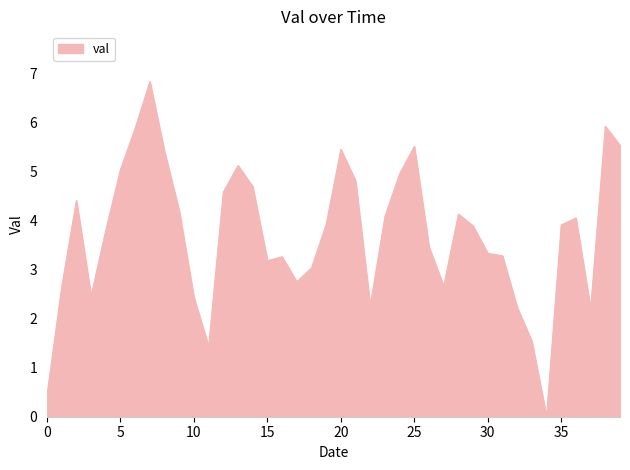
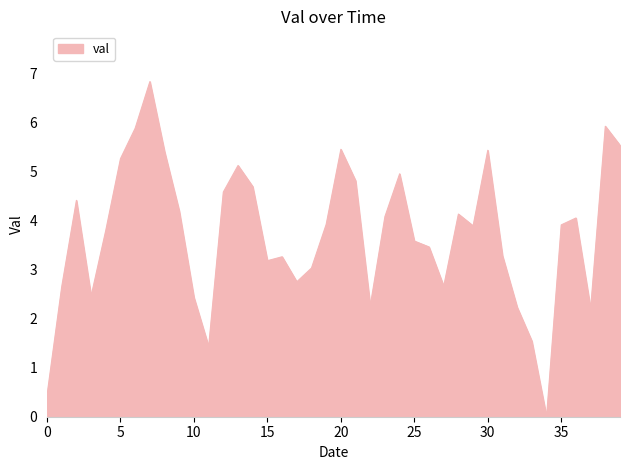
5: 5.0 -> 5.3
25: 5.5 -> 3.6
30: 3.3 -> 5.4
